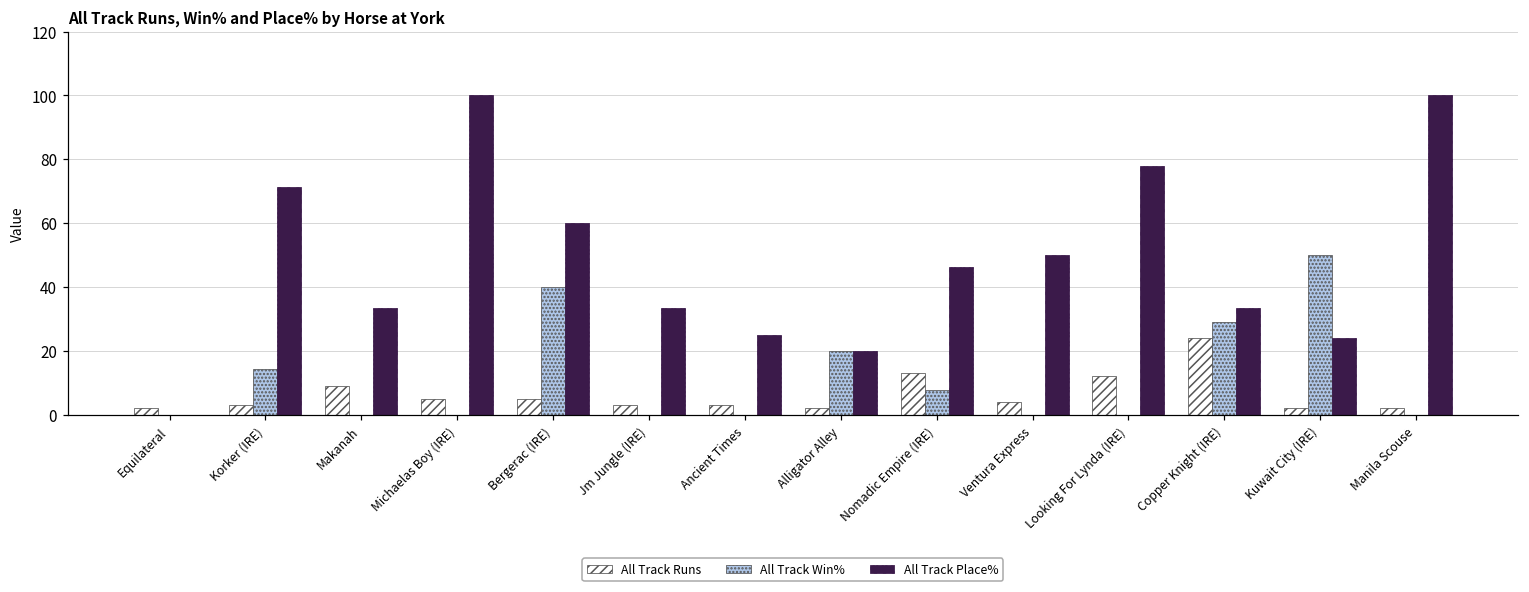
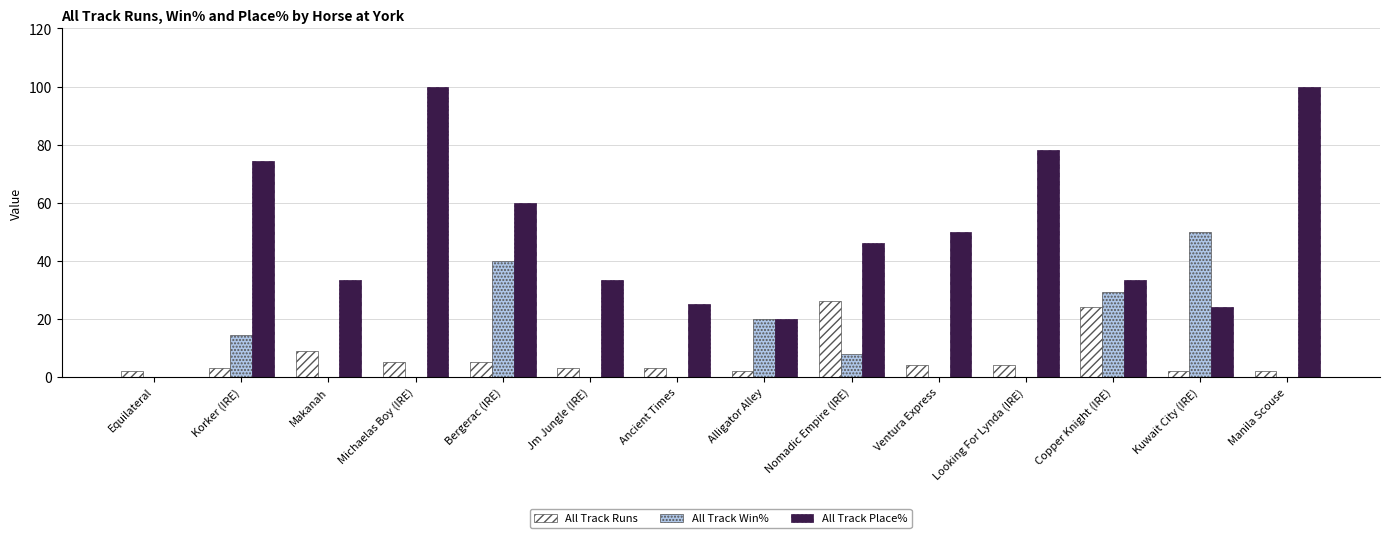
All Track Place%, Korker (IRE): 71 -> 74
All Track Runs, Nomadic Empire (IRE): 13 -> 26
All Track Runs, Looking For Lynda (IRE): 12 -> 4
